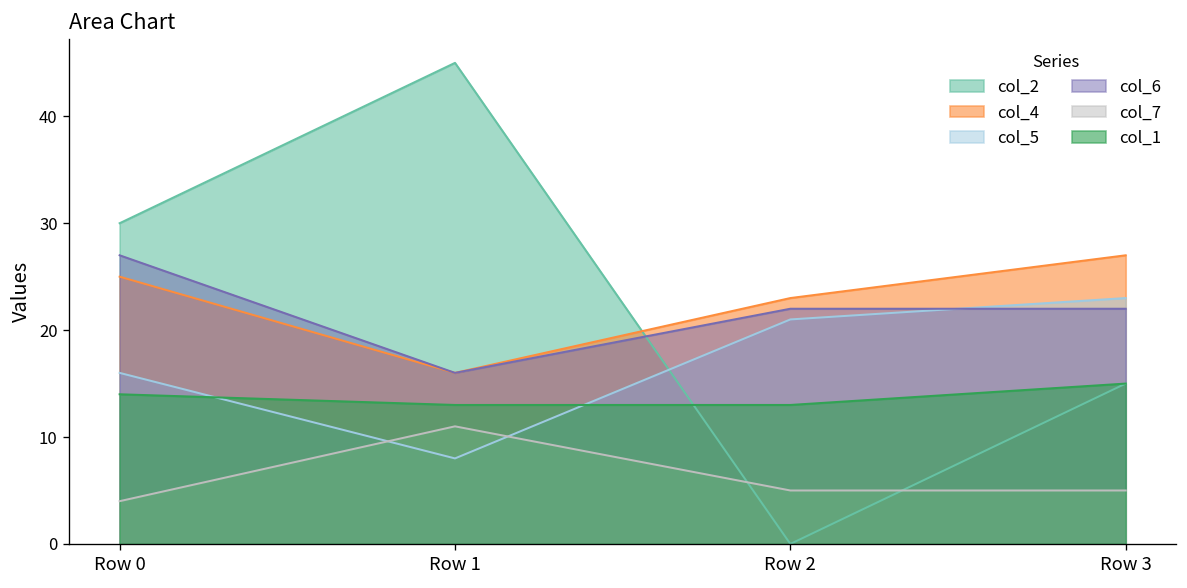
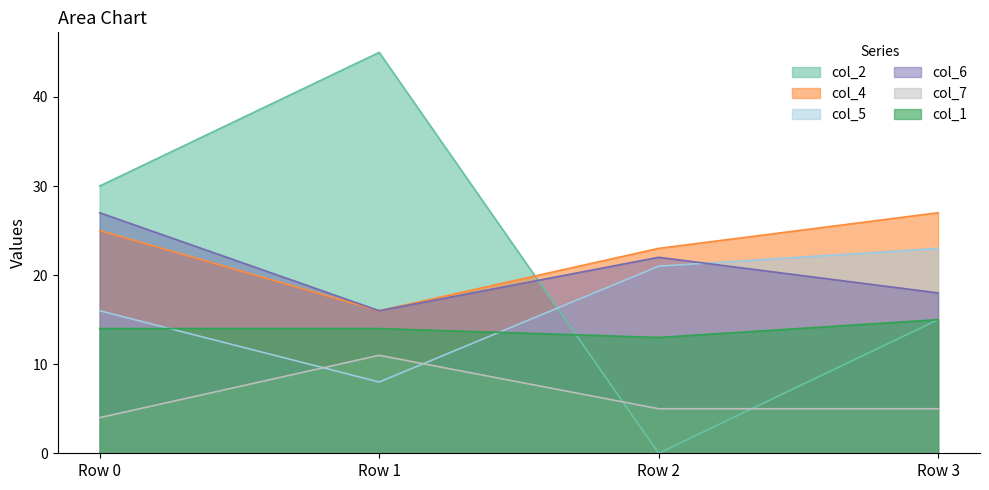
col_1, Row 1: 13 -> 14
col_6, Row 3: 22 -> 18
